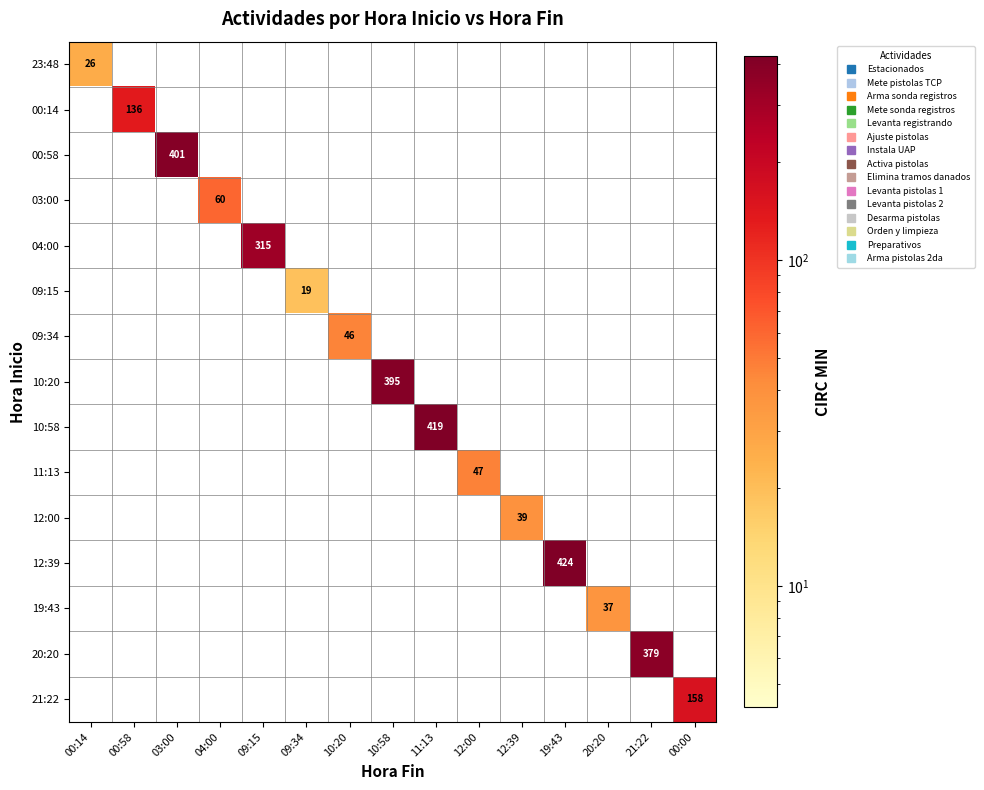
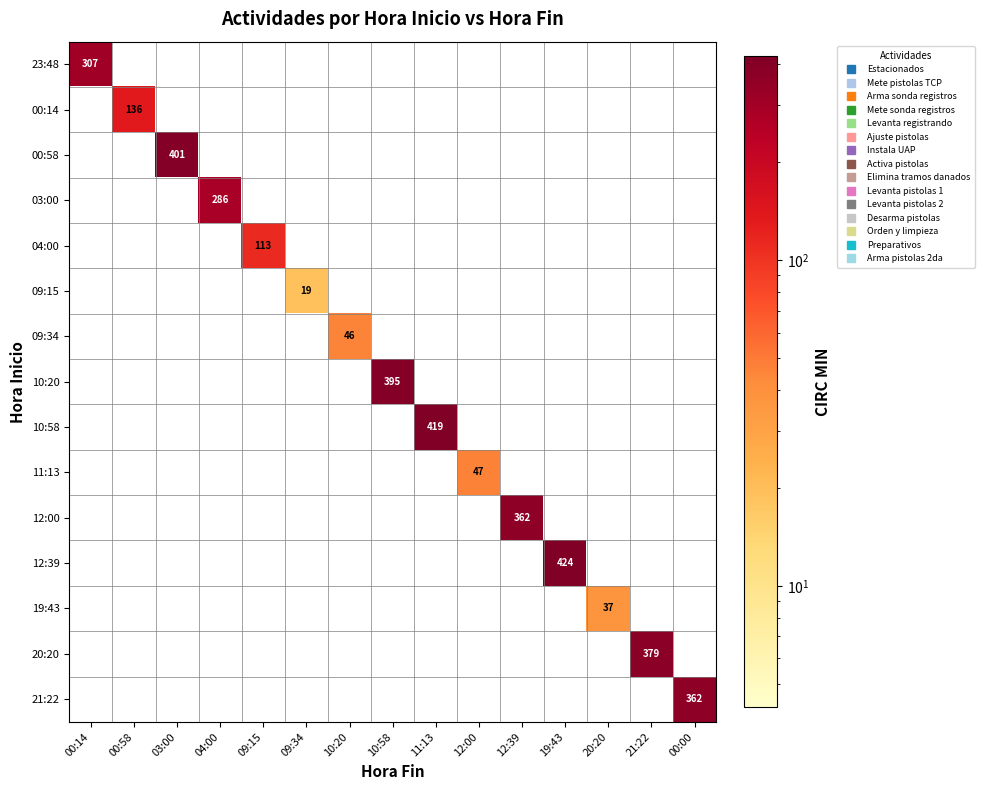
23:48, 00:14: 26 -> 307
03:00, 04:00: 60 -> 286
04:00, 09:15: 315 -> 113
12:00, 12:39: 39 -> 362
21:22, 00:00: 158 -> 362
